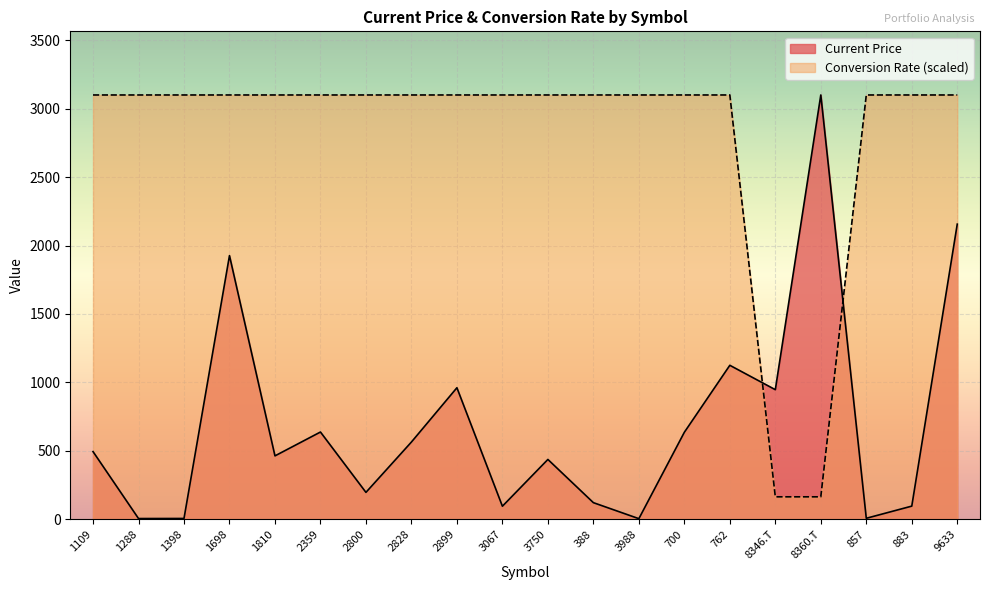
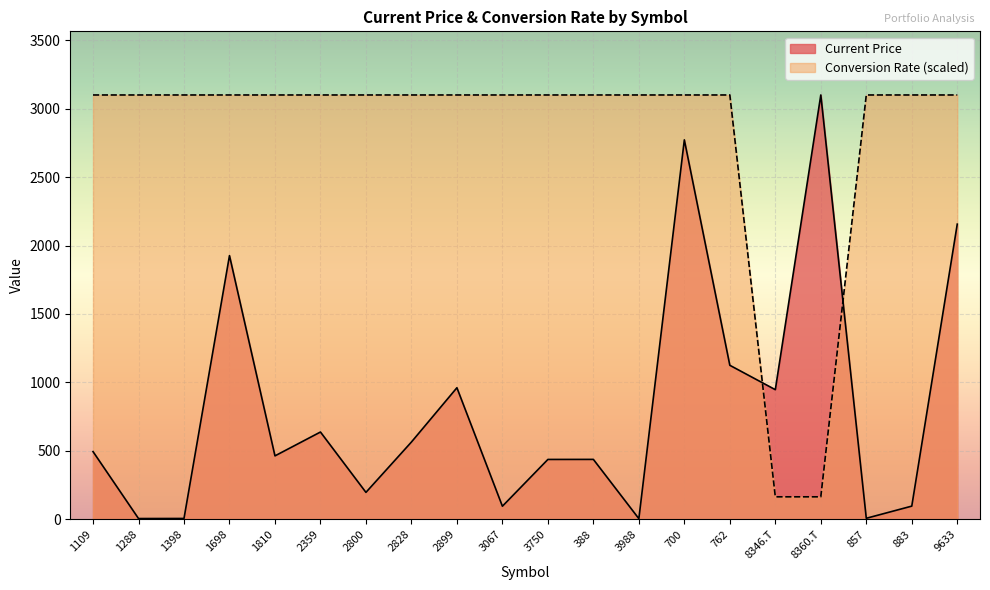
Current Price, 388: 120 -> 440
Current Price, 700: 640 -> 2770
